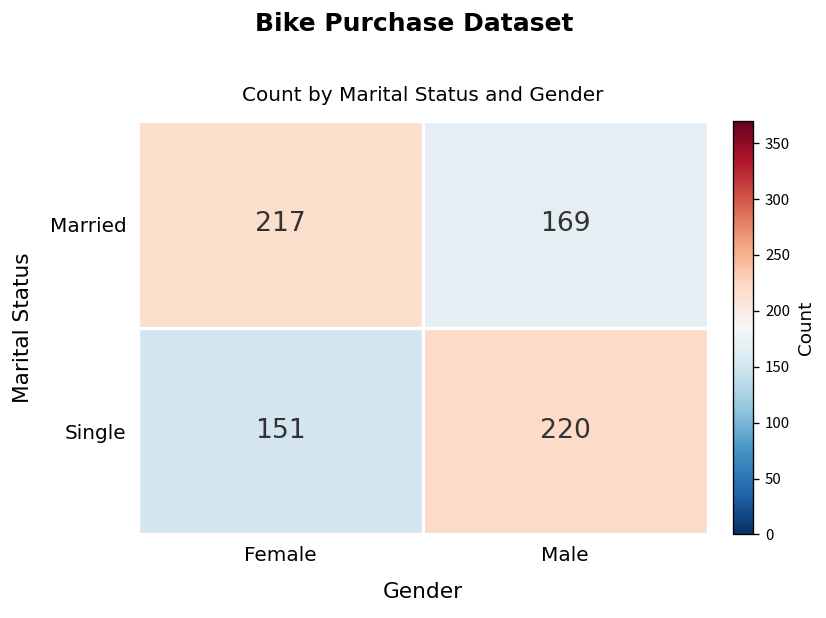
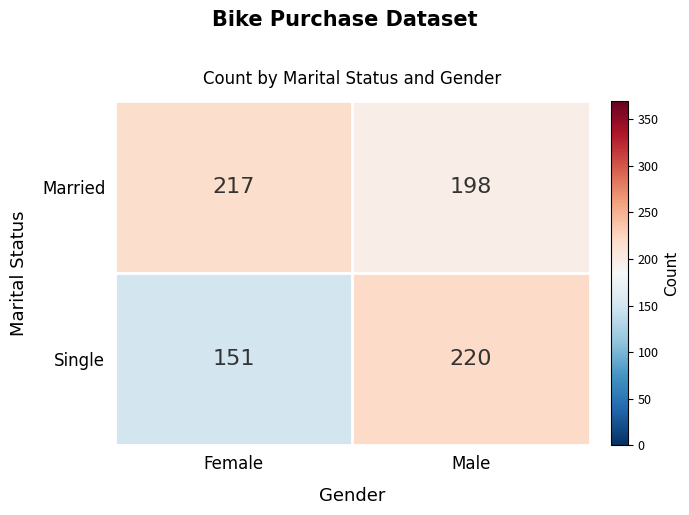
Married, Male: 169 -> 198
